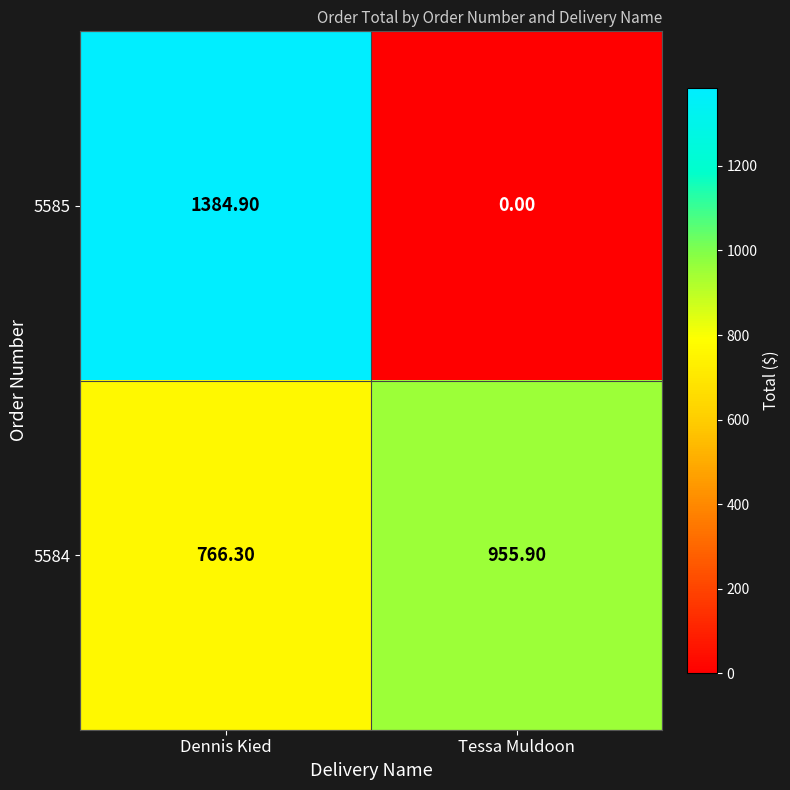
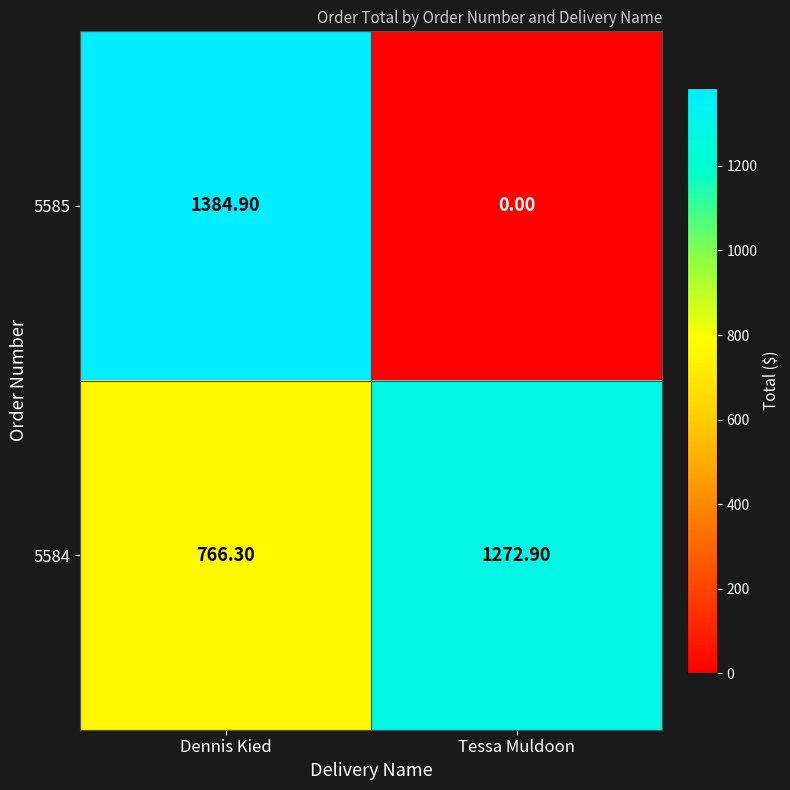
5584, Tessa Muldoon: 955.90 -> 1272.90
